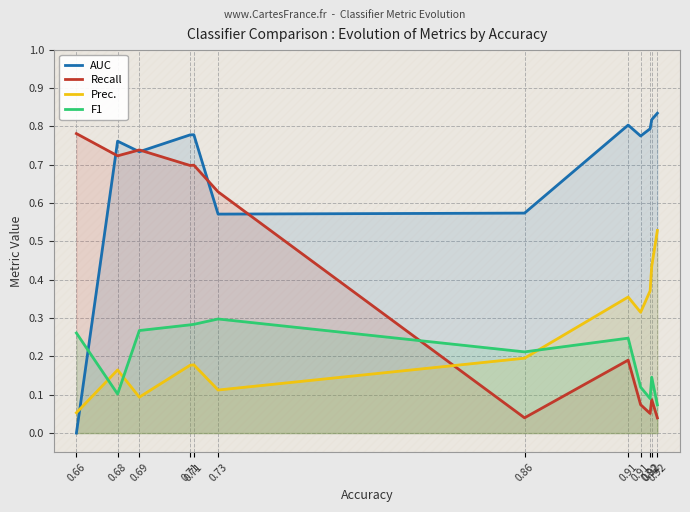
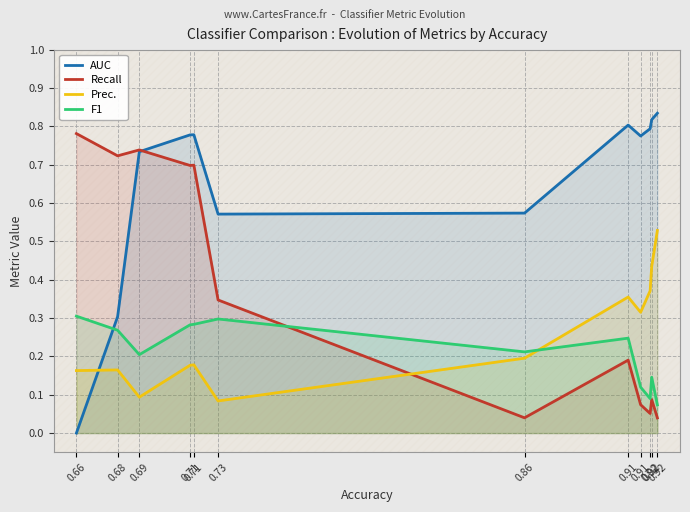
Prec., 0.66: 0.05 -> 0.16
F1, 0.66: 0.26 -> 0.31
AUC, 0.68: 0.76 -> 0.30
F1, 0.68: 0.10 -> 0.27
F1, 0.69: 0.27 -> 0.20
Recall, 0.73: 0.63 -> 0.35
Prec., 0.73: 0.11 -> 0.08
